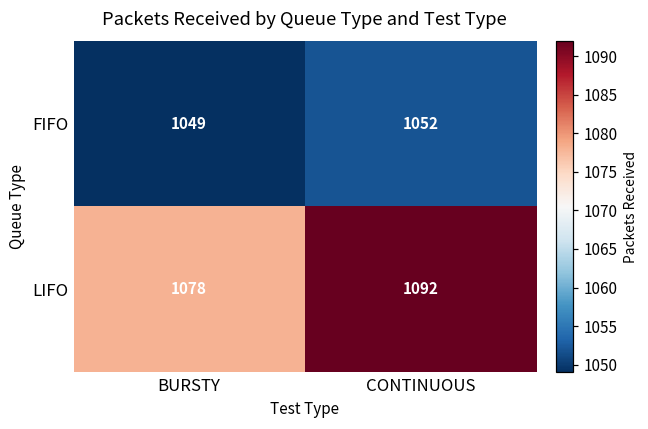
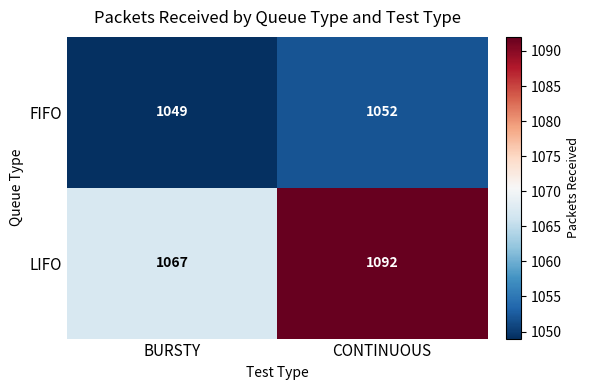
LIFO, BURSTY: 1078 -> 1067
